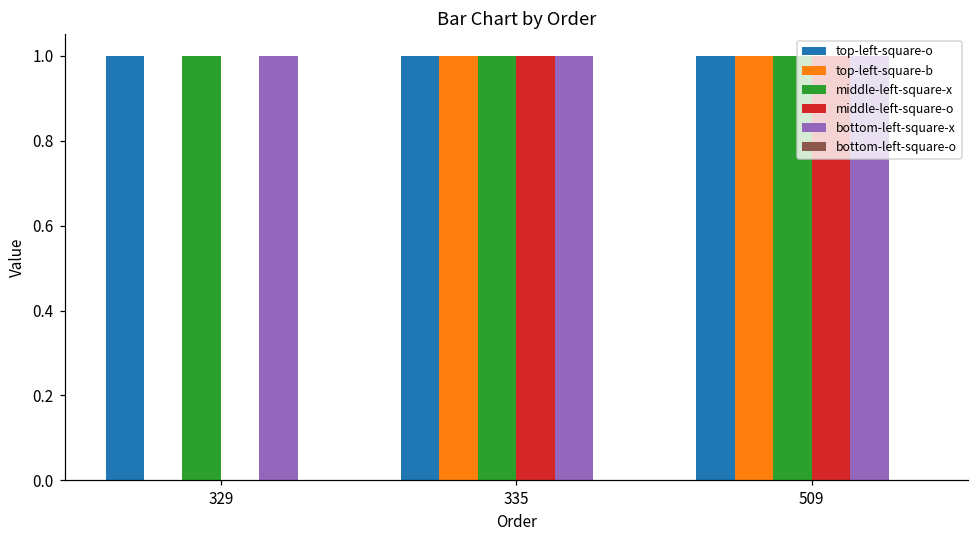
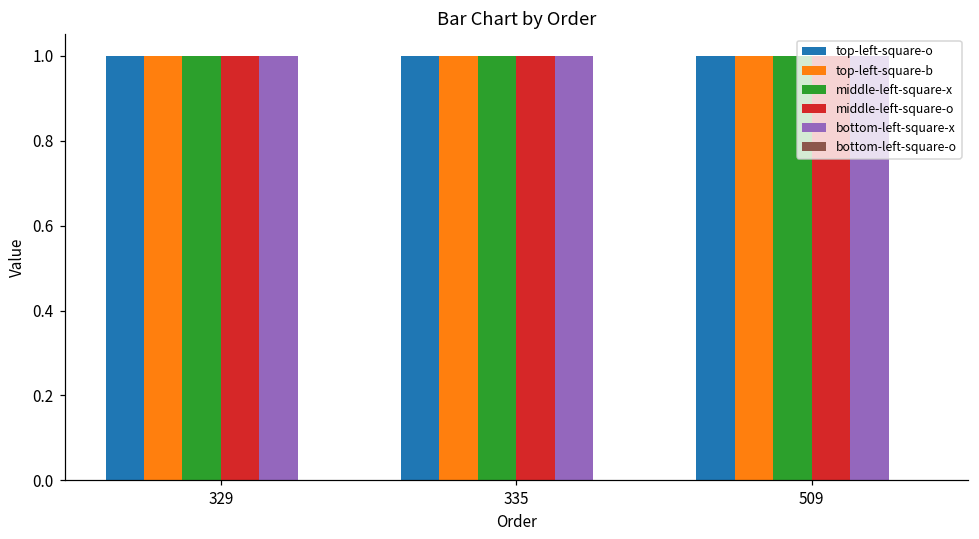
top-left-square-b, 329: 0 -> 1
middle-left-square-o, 329: 0 -> 1
